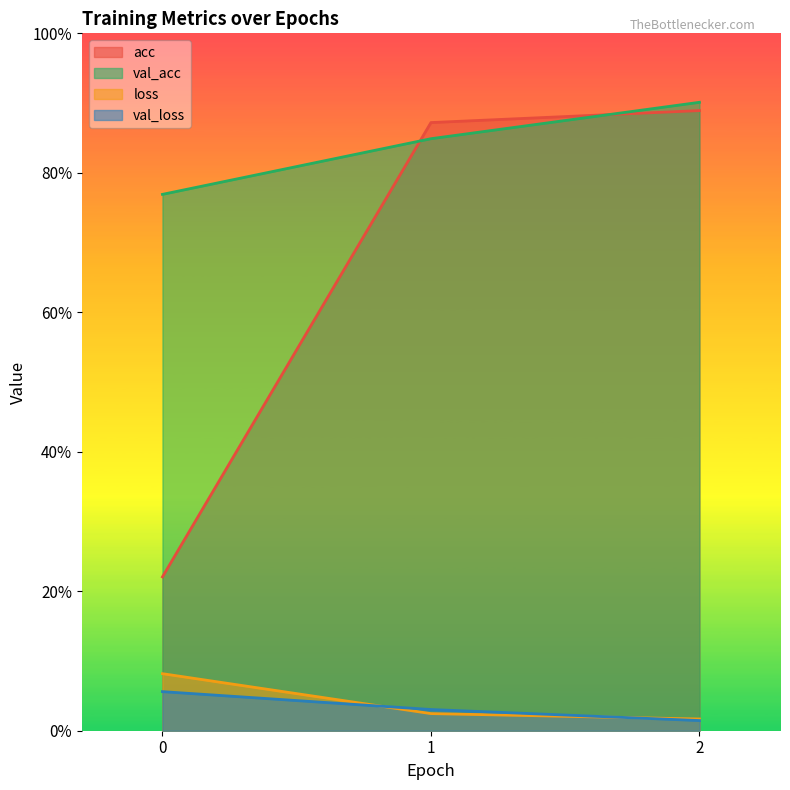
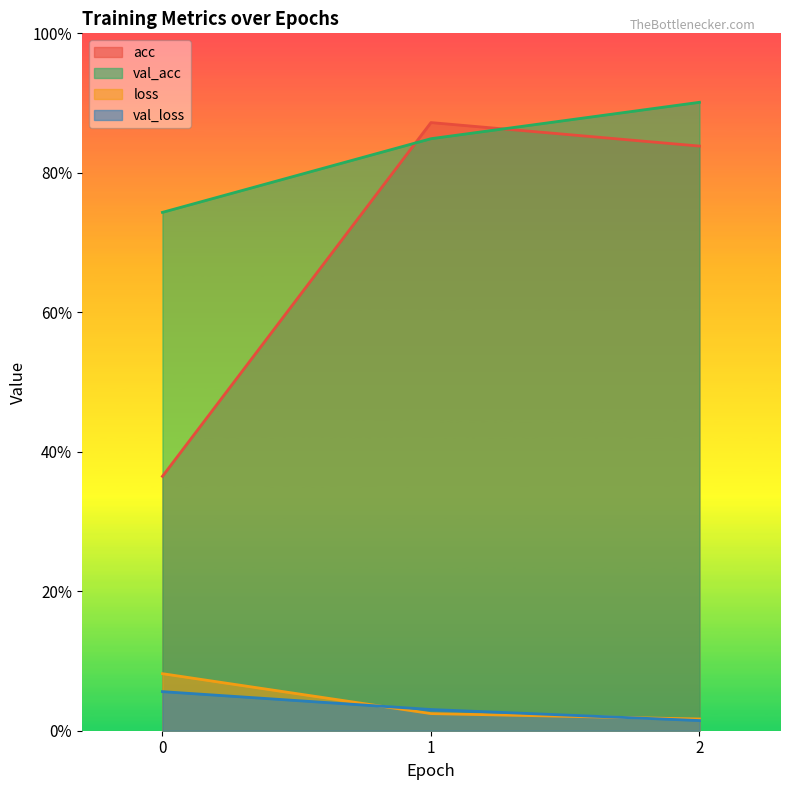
acc, 0: 22% -> 36%
val_acc, 0: 77% -> 74%
acc, 2: 89% -> 84%
